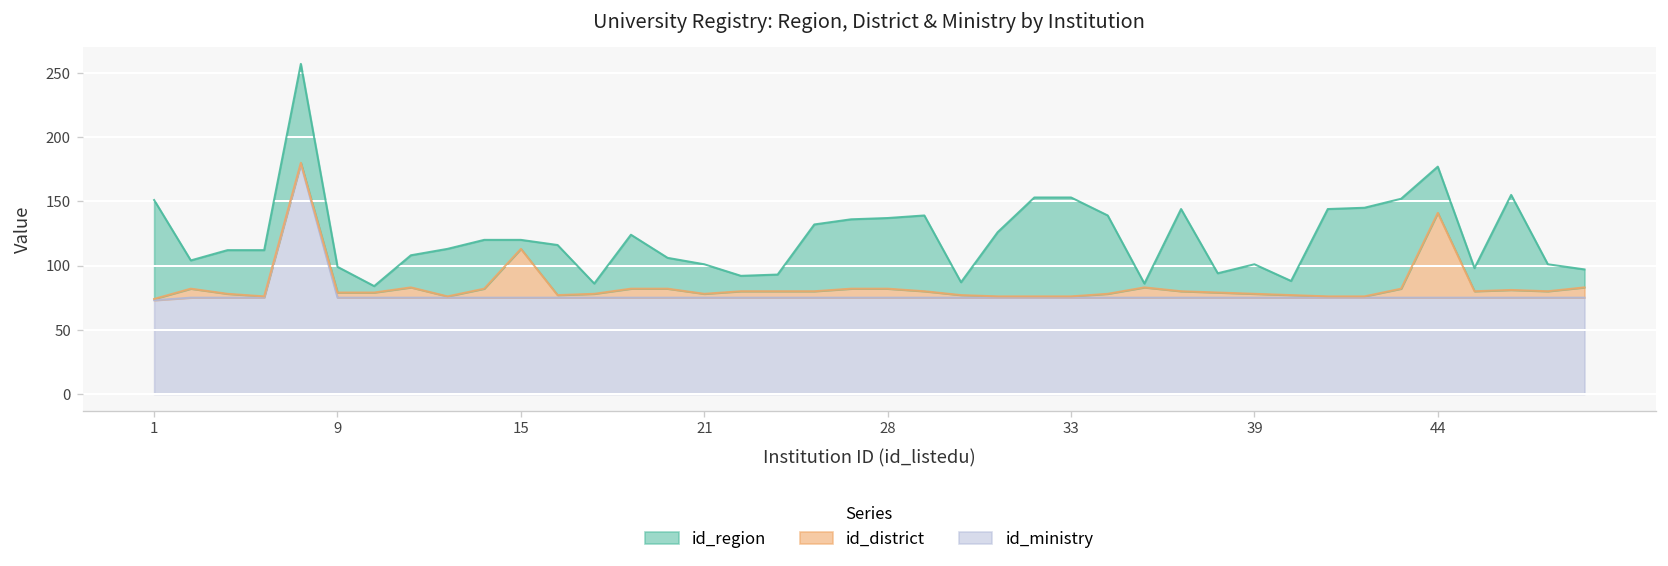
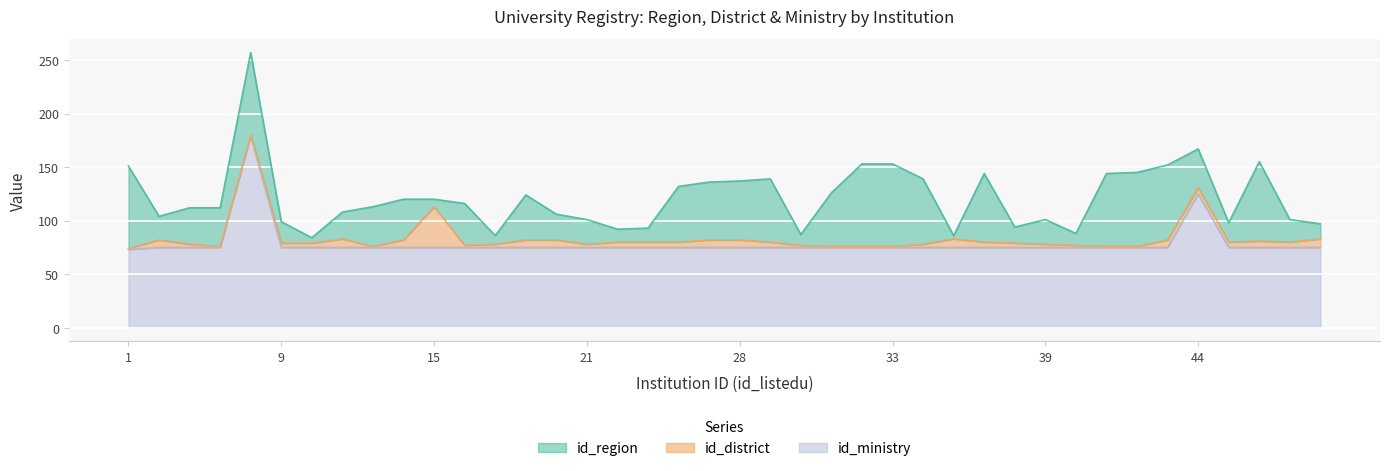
id_ministry, 44: 75 -> 125
id_district, 44: 66 -> 6
